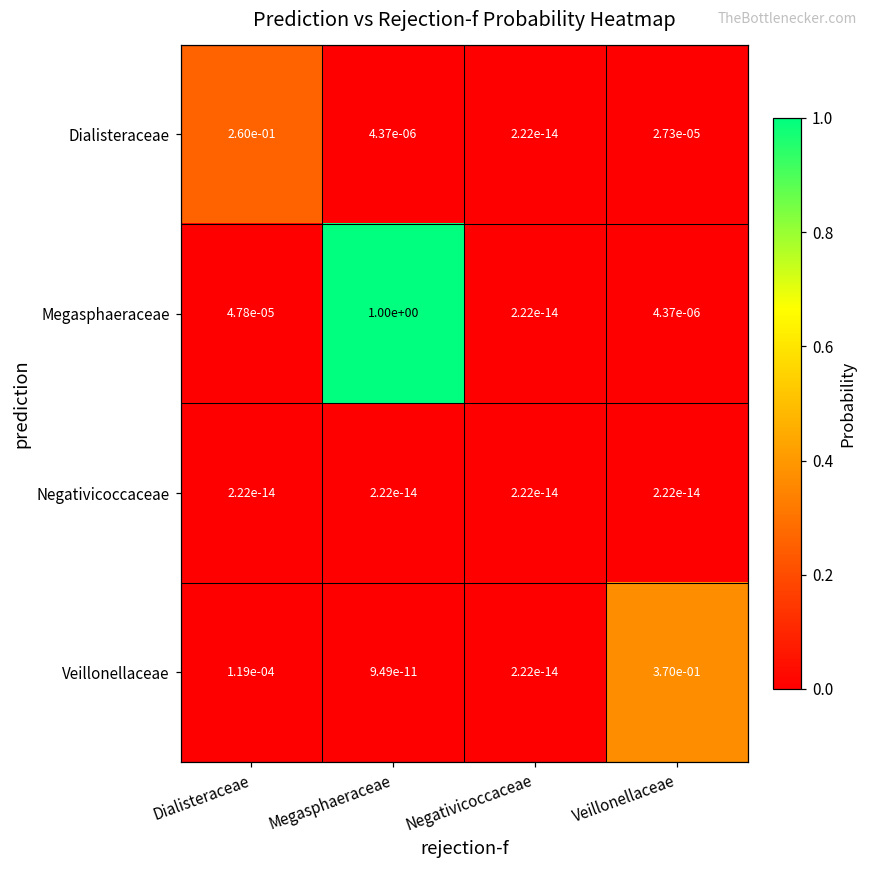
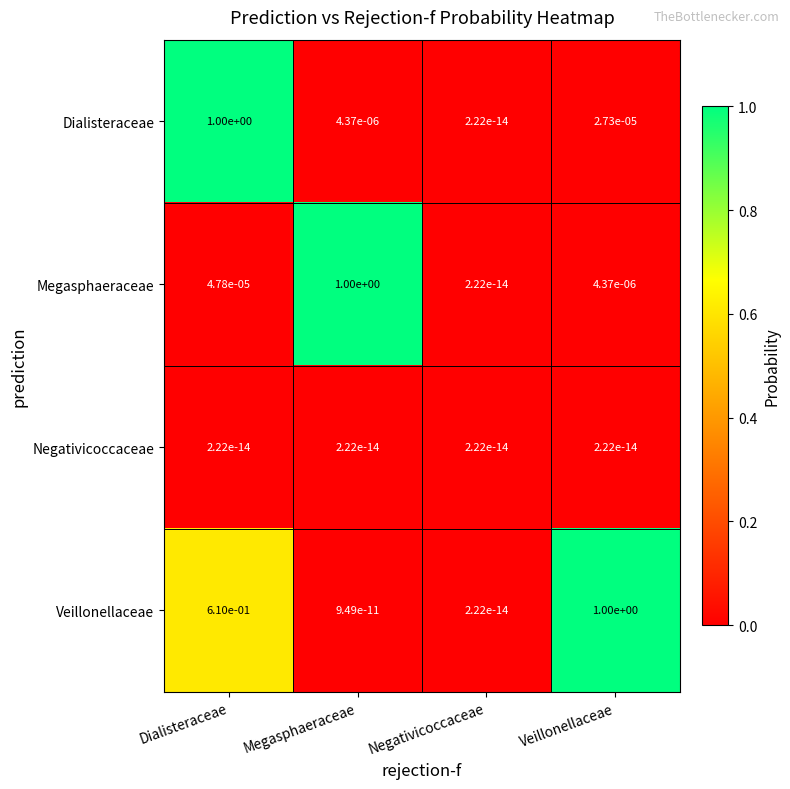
Dialisteraceae, Dialisteraceae: 2.60e-01 -> 1.00e+00
Veillonellaceae, Dialisteraceae: 1.19e-04 -> 6.10e-01
Veillonellaceae, Veillonellaceae: 3.70e-01 -> 1.00e+00
